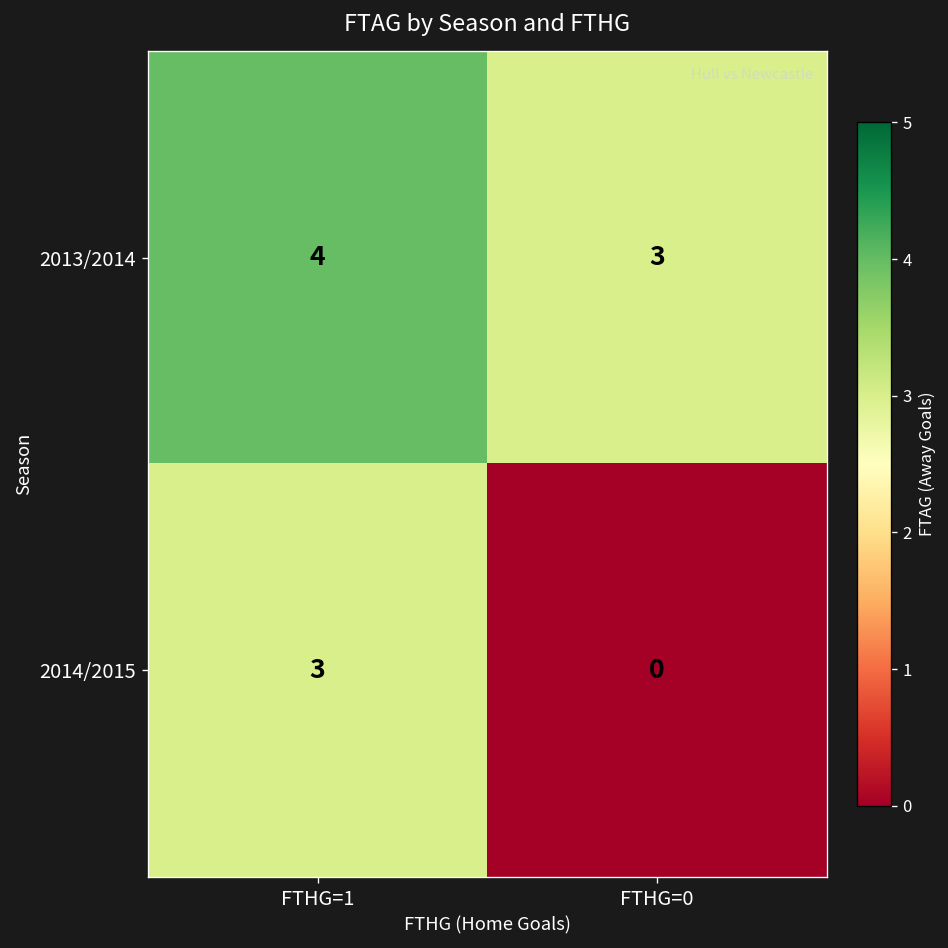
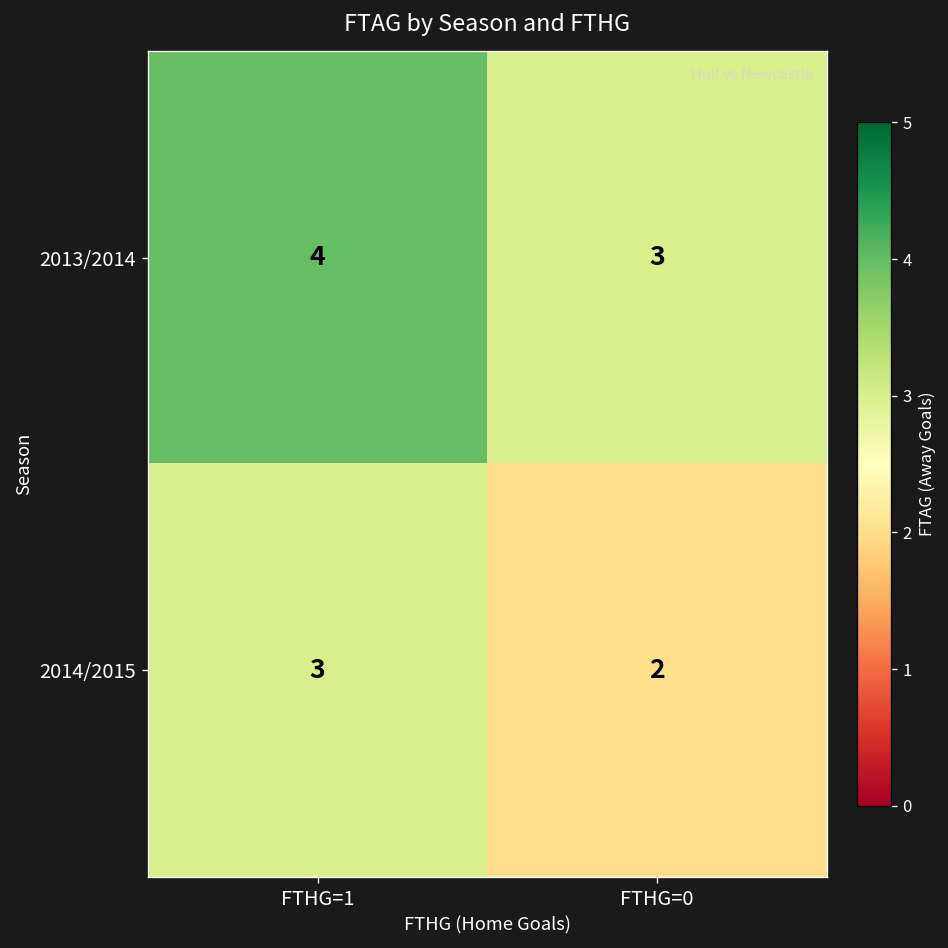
2014/2015, FTHG=0: 0 -> 2
